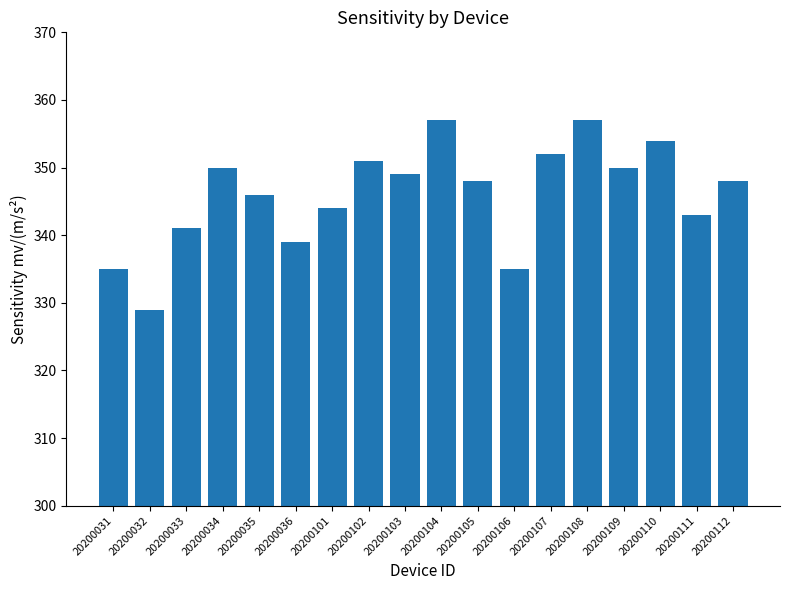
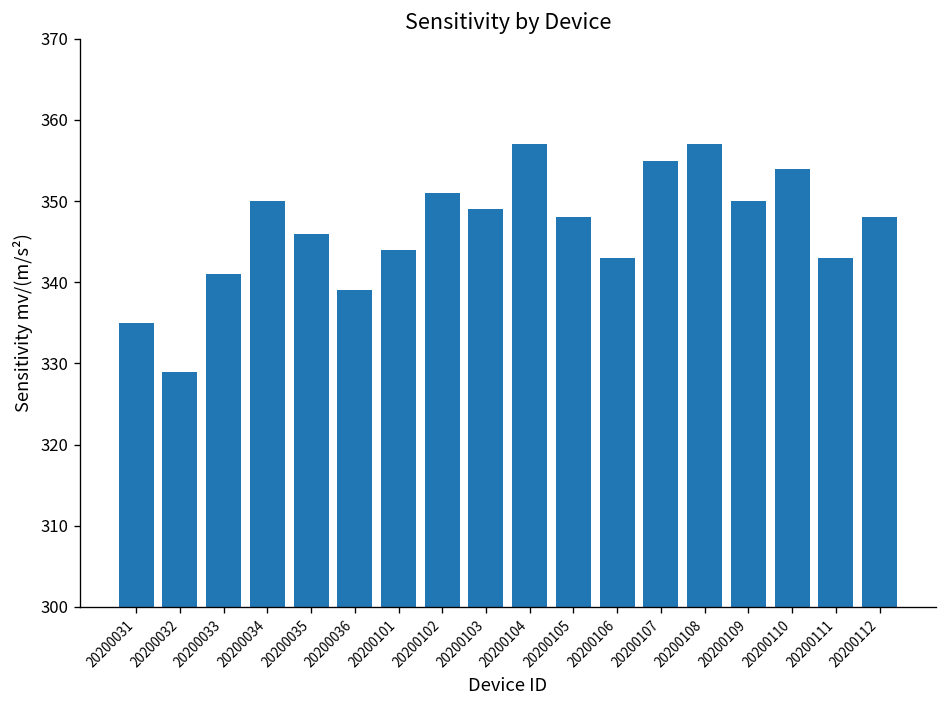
20200106: 335 -> 343
20200107: 352 -> 355
